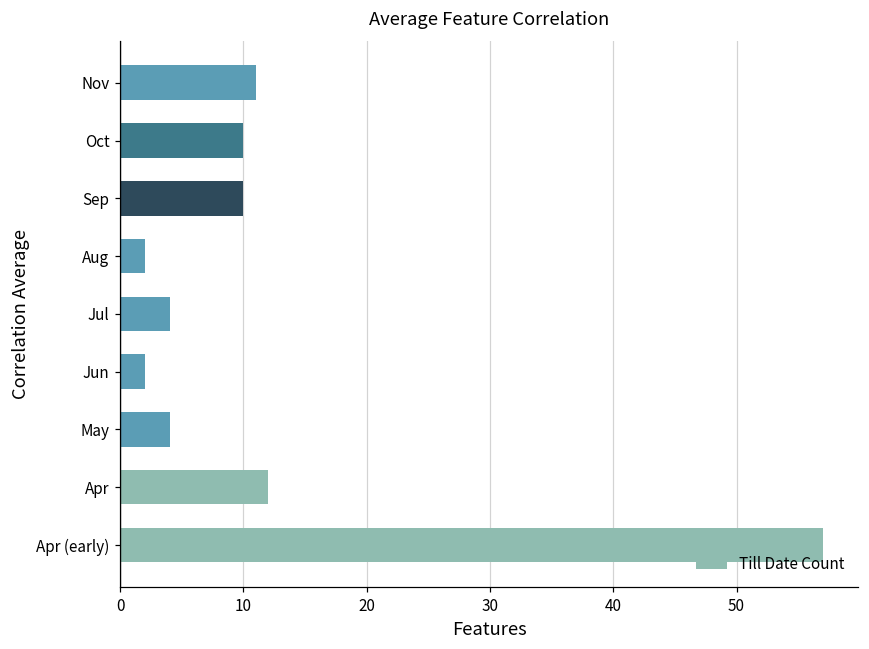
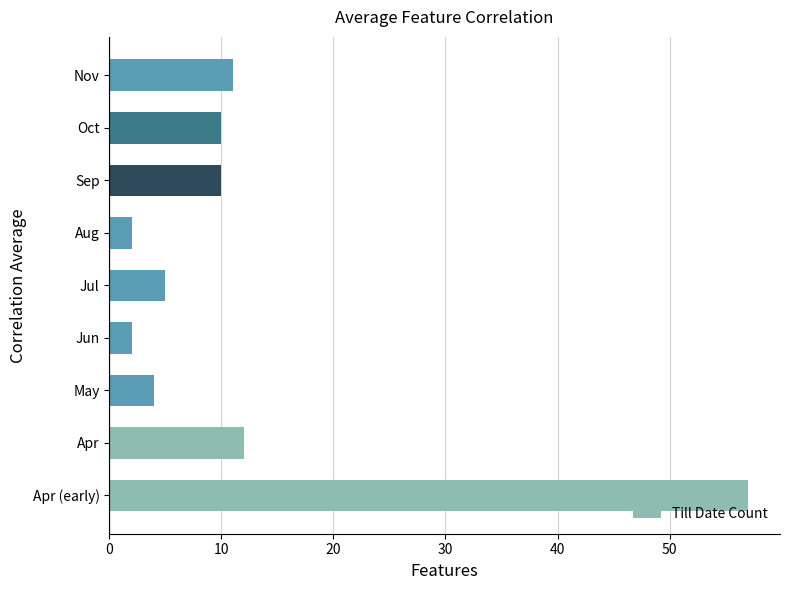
Jul: 4 -> 5
